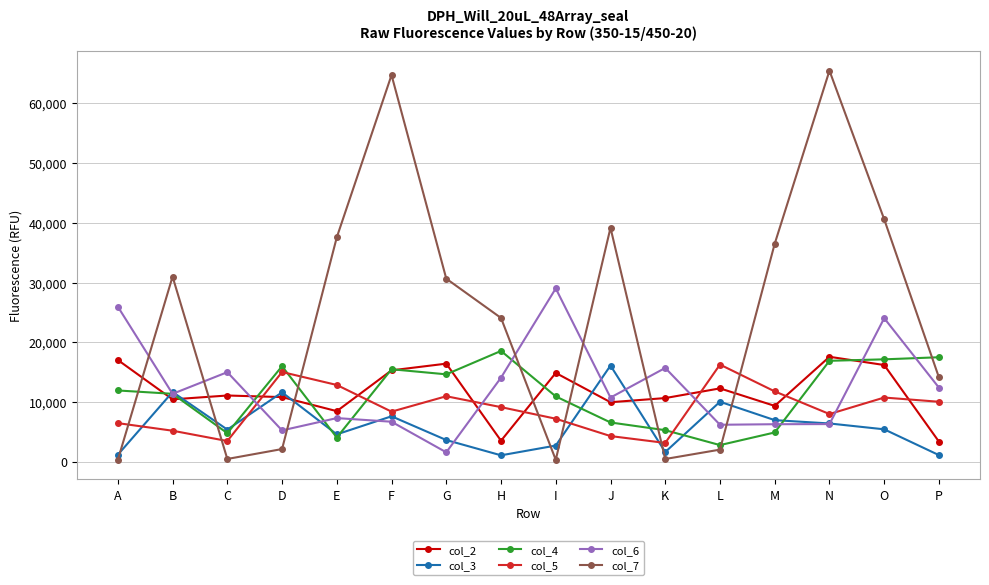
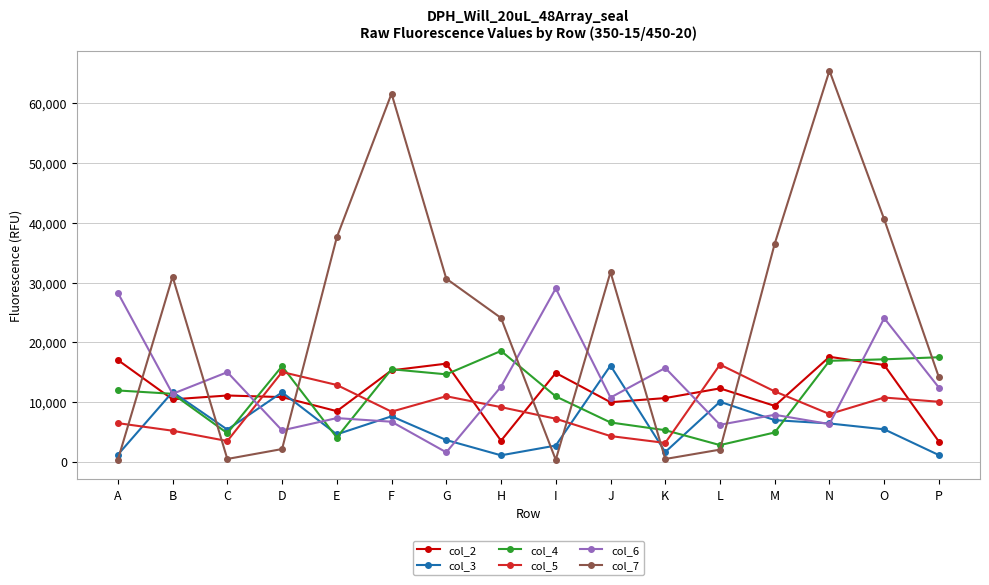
col_6, A: 26,000 -> 28,000
col_7, F: 65,000 -> 62,000
col_6, H: 14,000 -> 13,000
col_7, J: 39,000 -> 32,000
col_6, M: 6,000 -> 8,000
